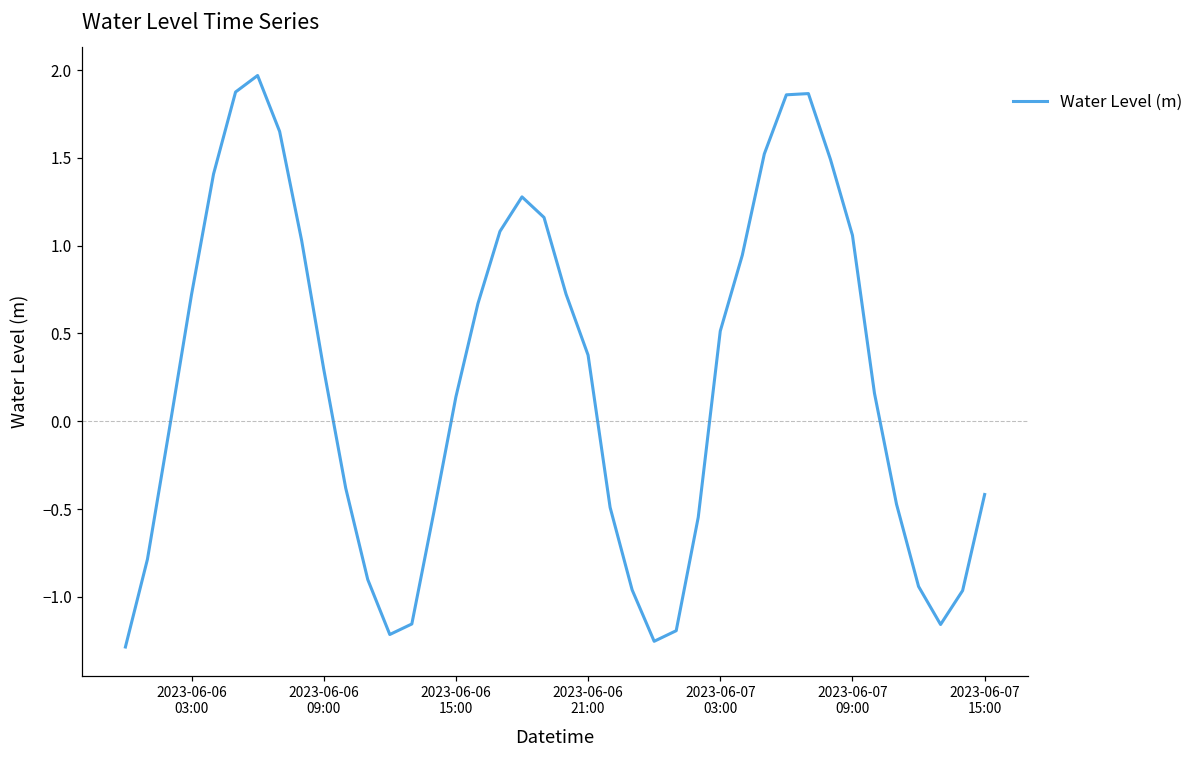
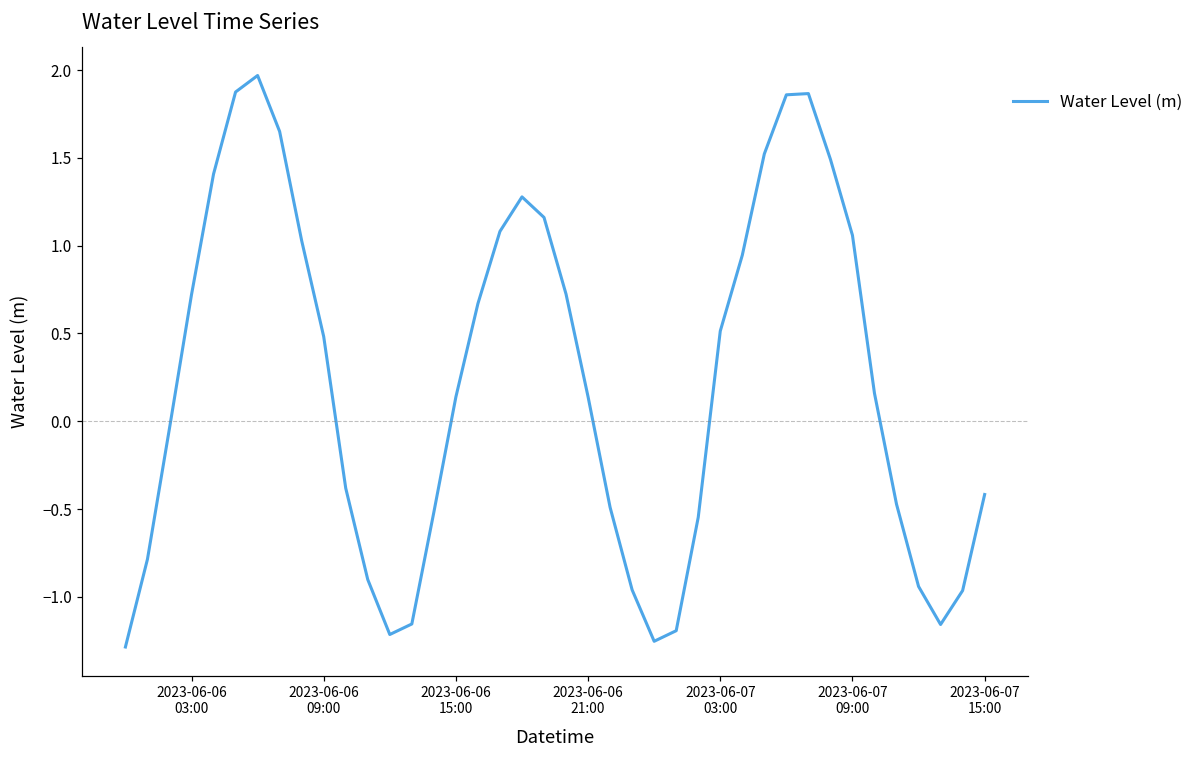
2023-06-06 09:00: 0.30 -> 0.48
2023-06-06 21:00: 0.38 -> 0.14
